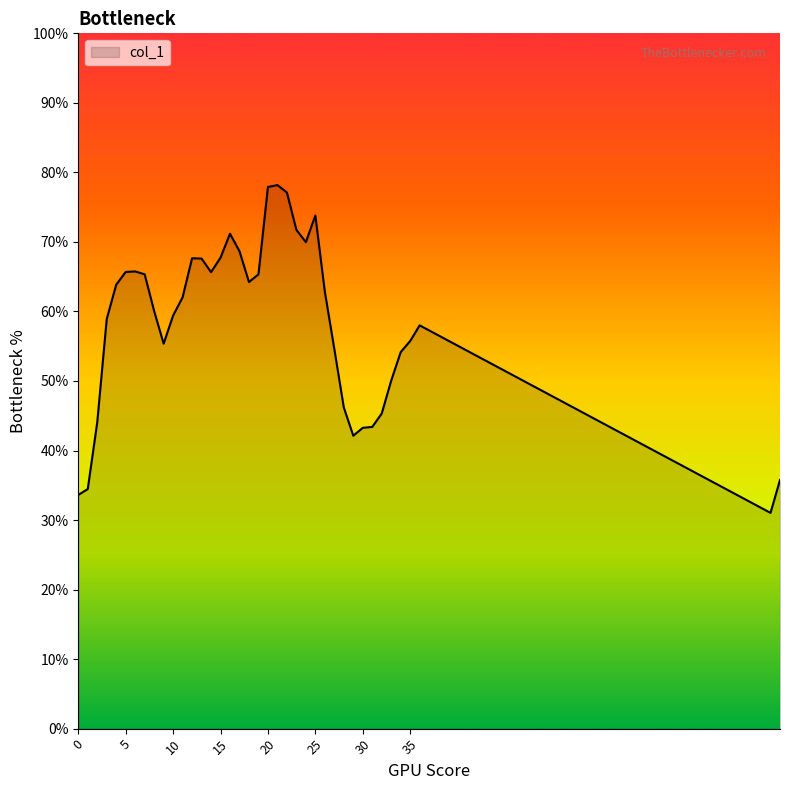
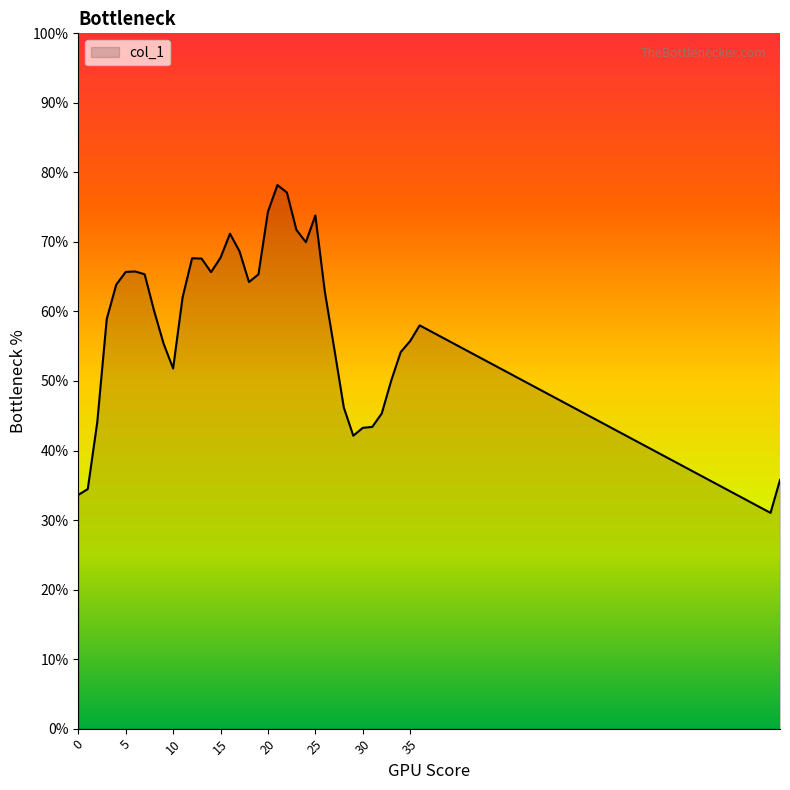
10: 59% -> 52%
20: 78% -> 74%
